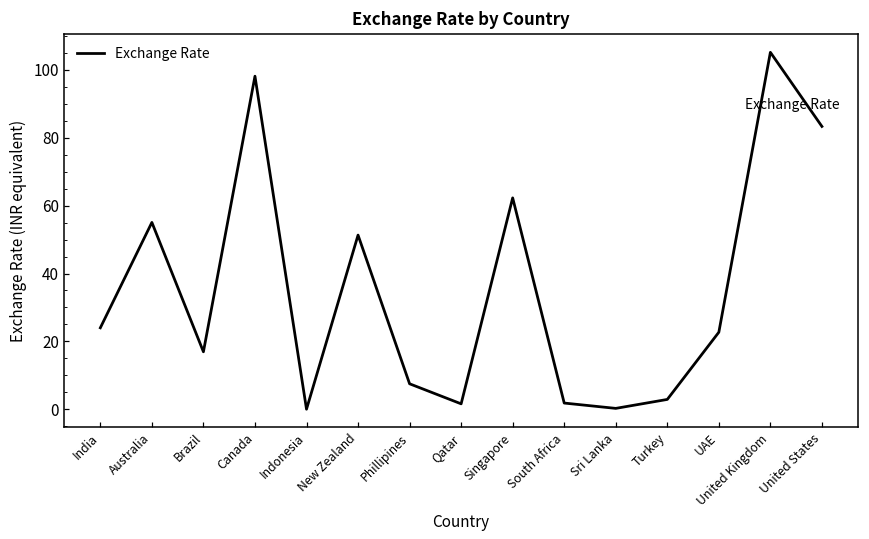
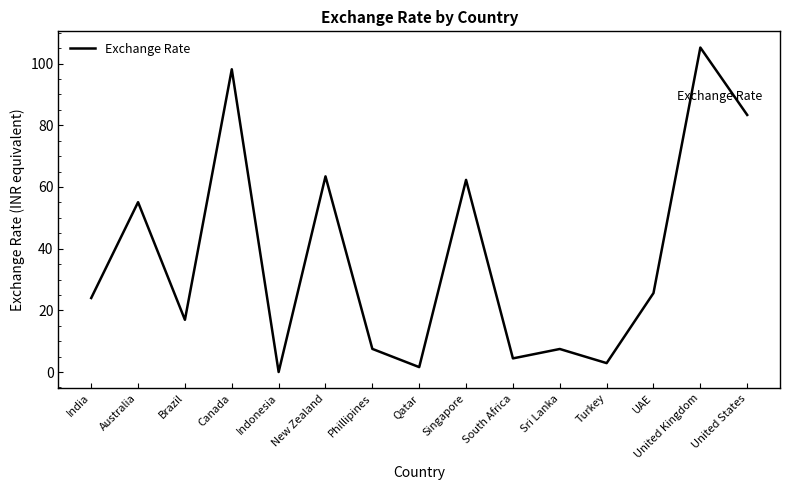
New Zealand: 51 -> 63
South Africa: 2 -> 4
Sri Lanka: 0 -> 7
UAE: 23 -> 26
